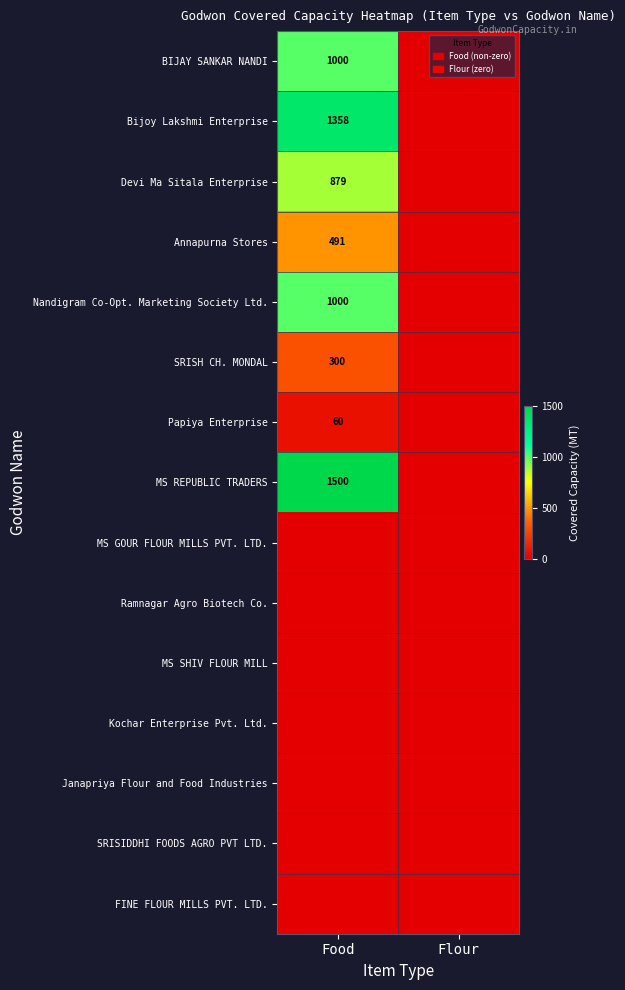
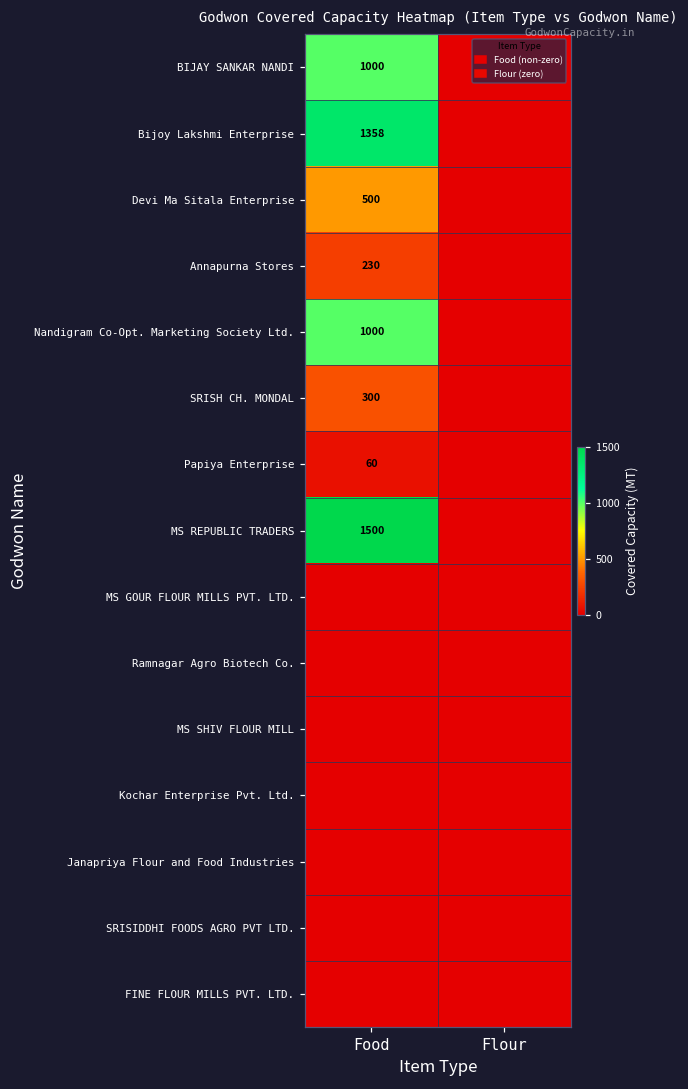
Devi Ma Sitala Enterprise, Food: 879 -> 500
Annapurna Stores, Food: 491 -> 230
